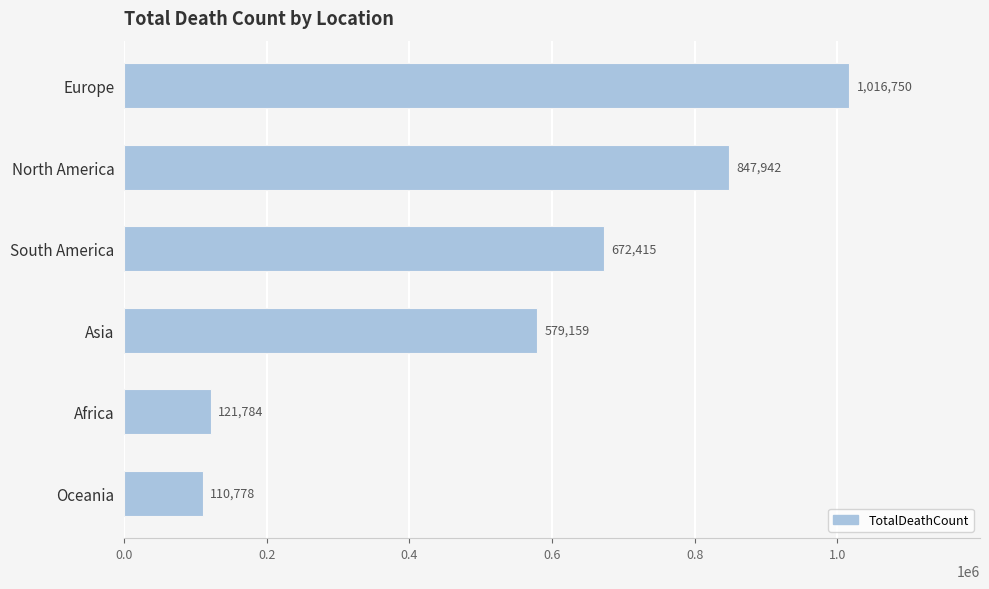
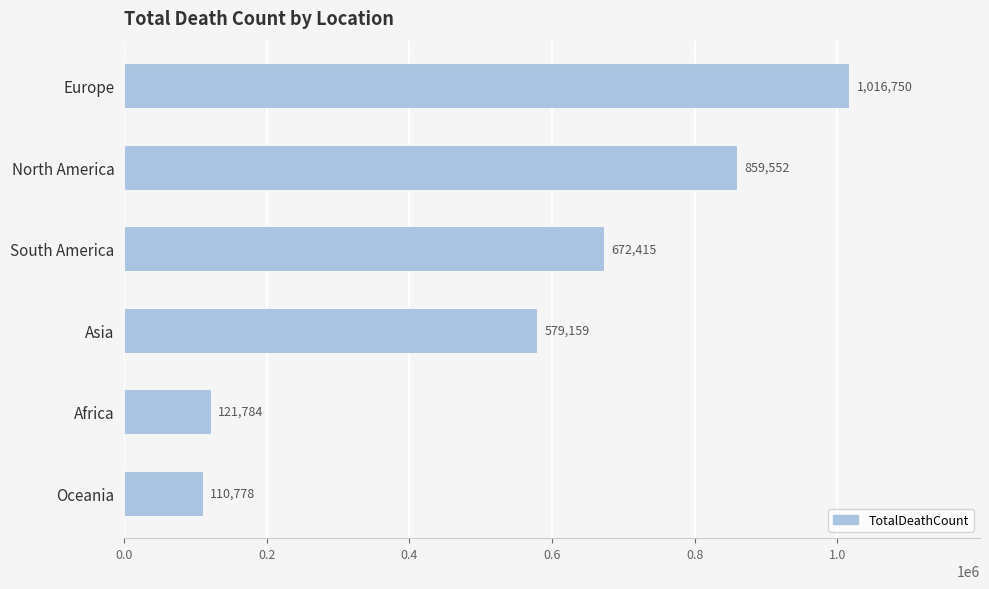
North America: 847,942 -> 859,552
